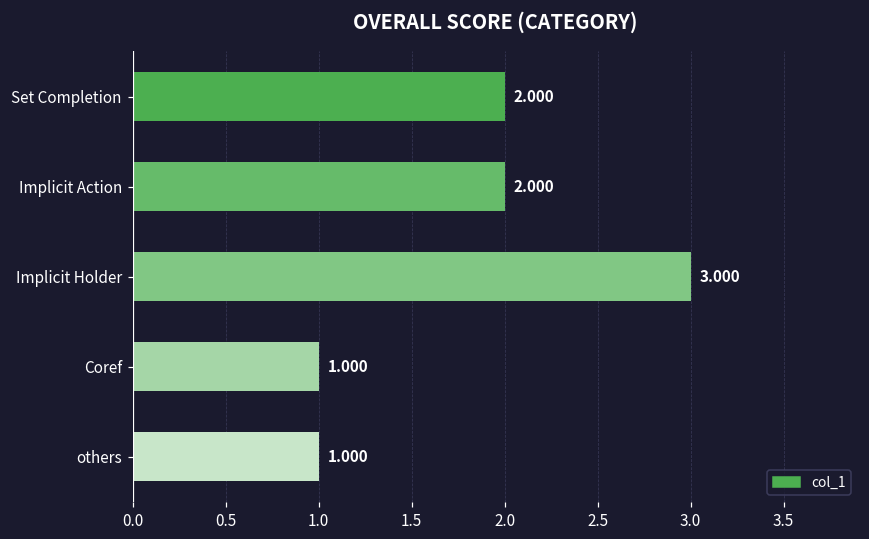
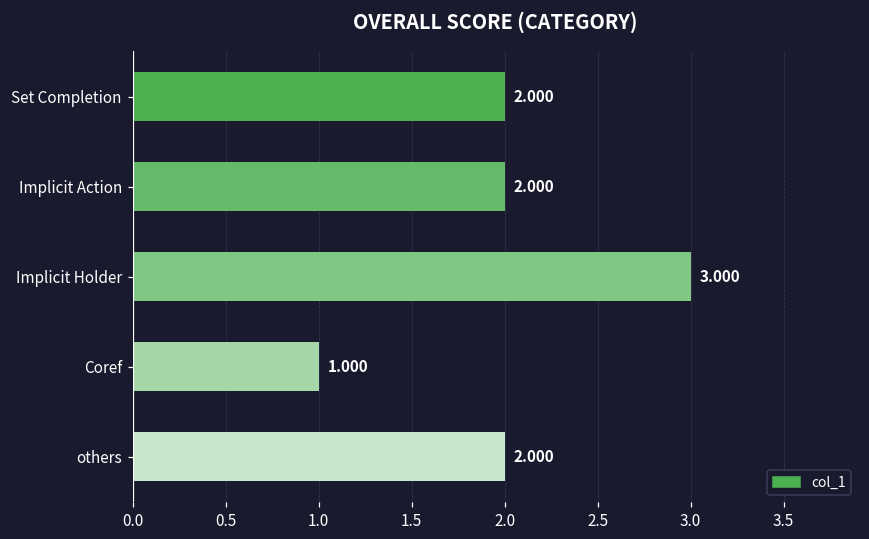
others: 1.000 -> 2.000
